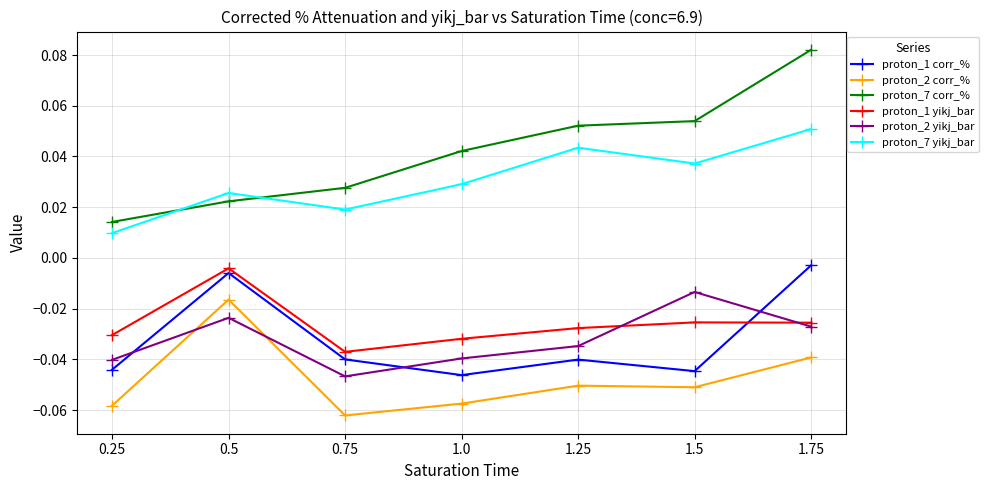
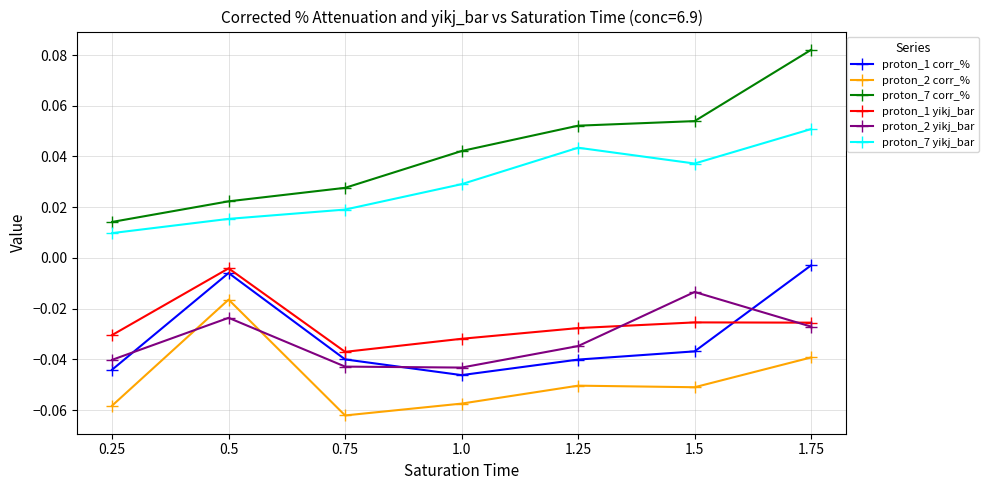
proton_7 yikj_bar, 0.5: 0.026 -> 0.015
proton_2 yikj_bar, 0.75: -0.047 -> -0.043
proton_2 yikj_bar, 1.0: -0.040 -> -0.043
proton_1 corr_%, 1.5: -0.045 -> -0.037
